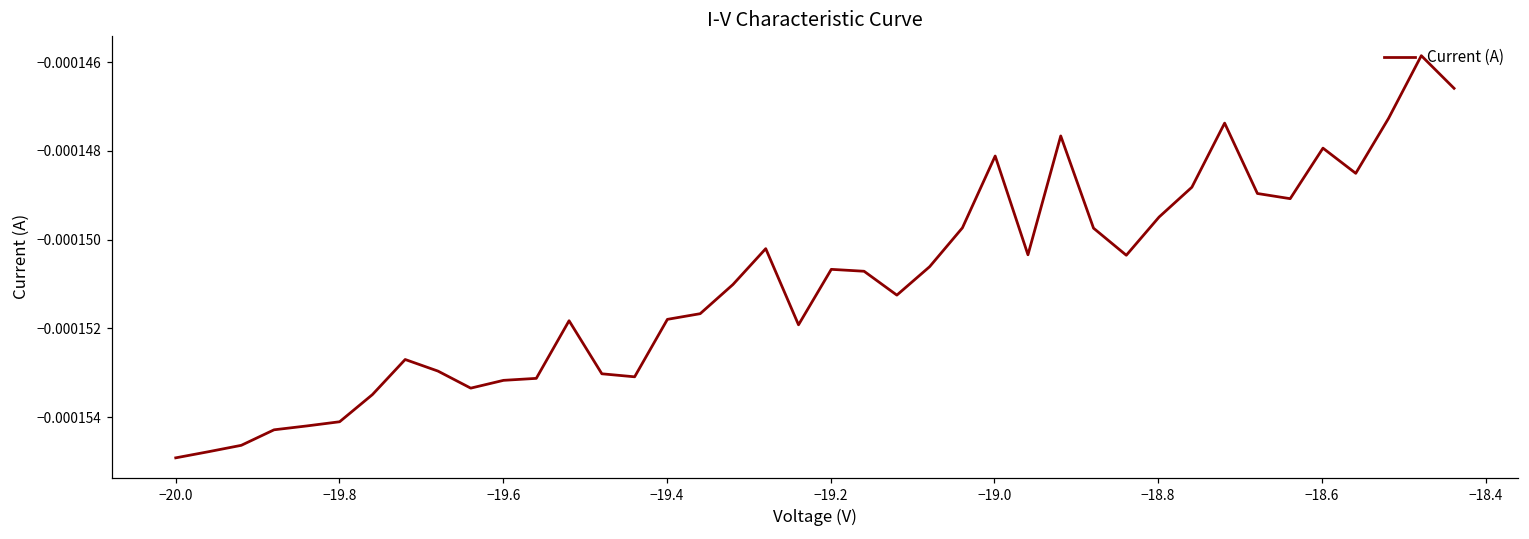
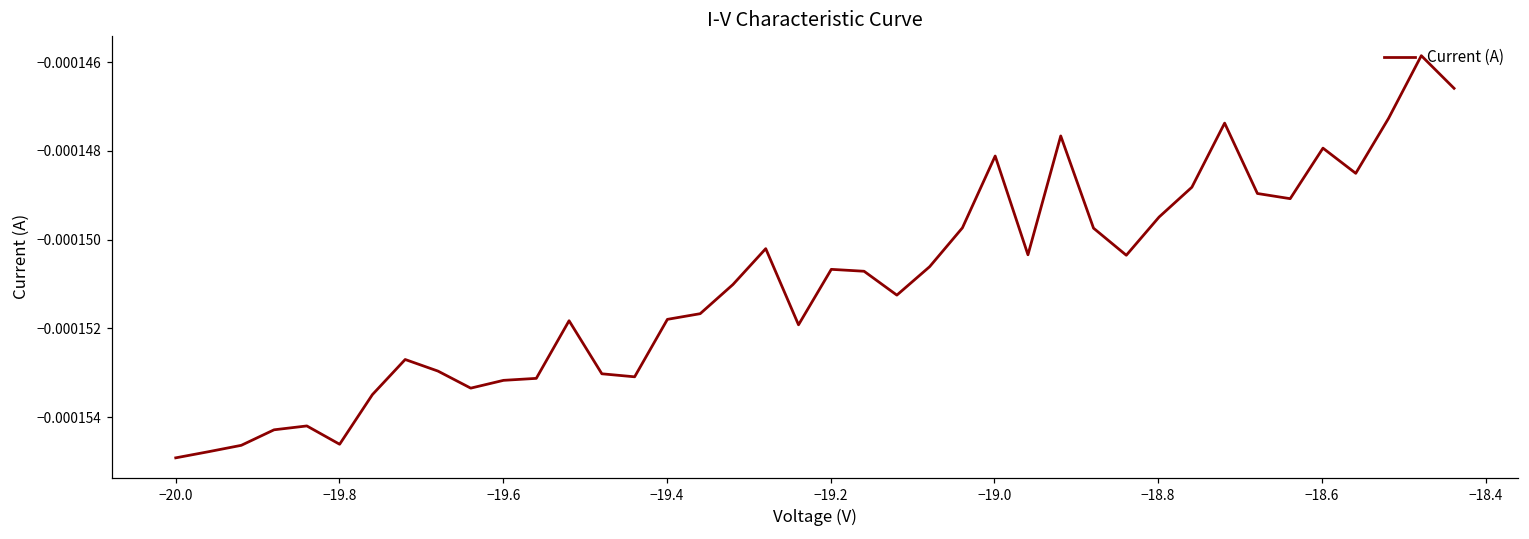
−19.8: -0.0001541 -> -0.0001546
